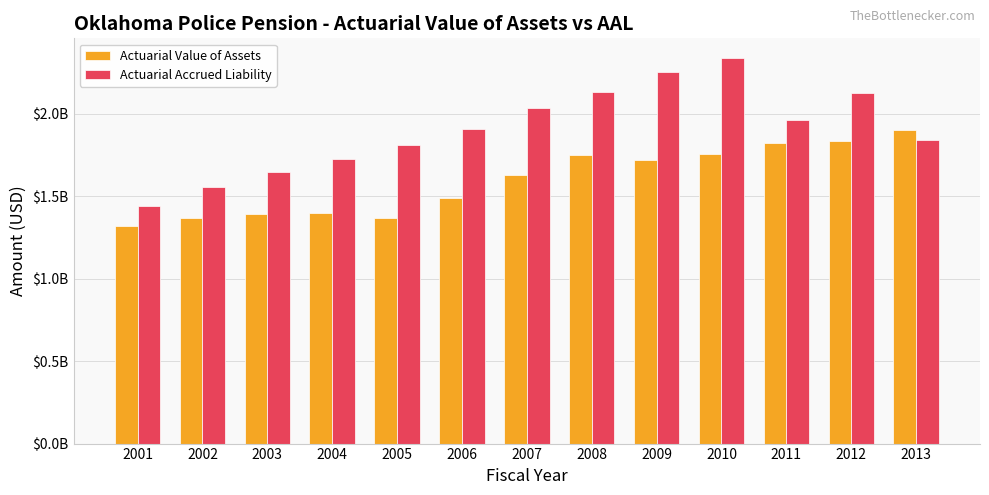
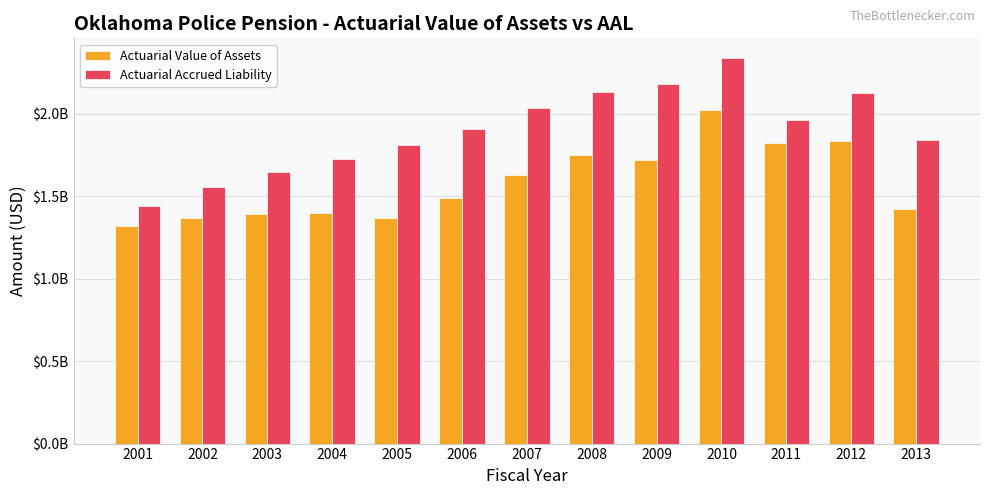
Actuarial Accrued Liability, 2009: $2250000000 -> $2180000000
Actuarial Value of Assets, 2010: $1750000000 -> $2020000000
Actuarial Value of Assets, 2013: $1900000000 -> $1420000000
